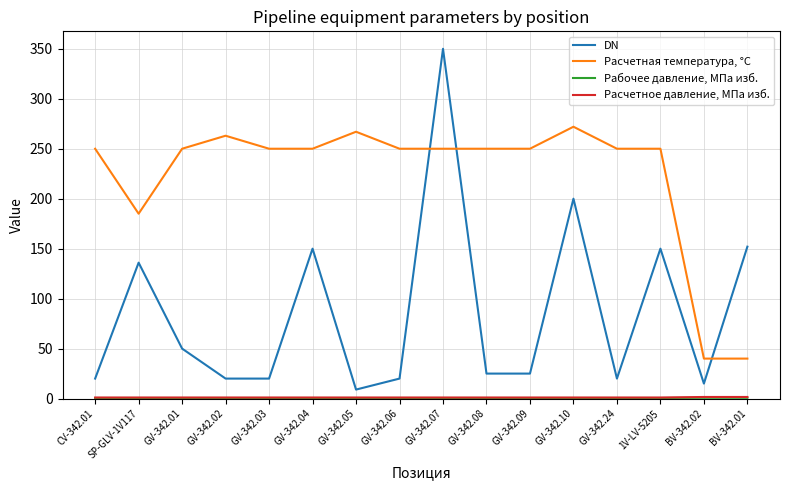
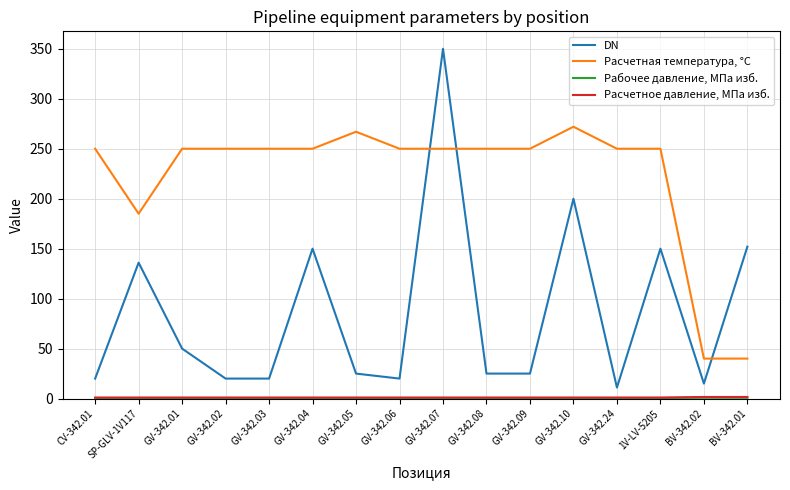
Расчетная температура, °С, GV-342.02: 260 -> 250
DN, GV-342.05: 10 -> 30
DN, GV-342.24: 20 -> 10
